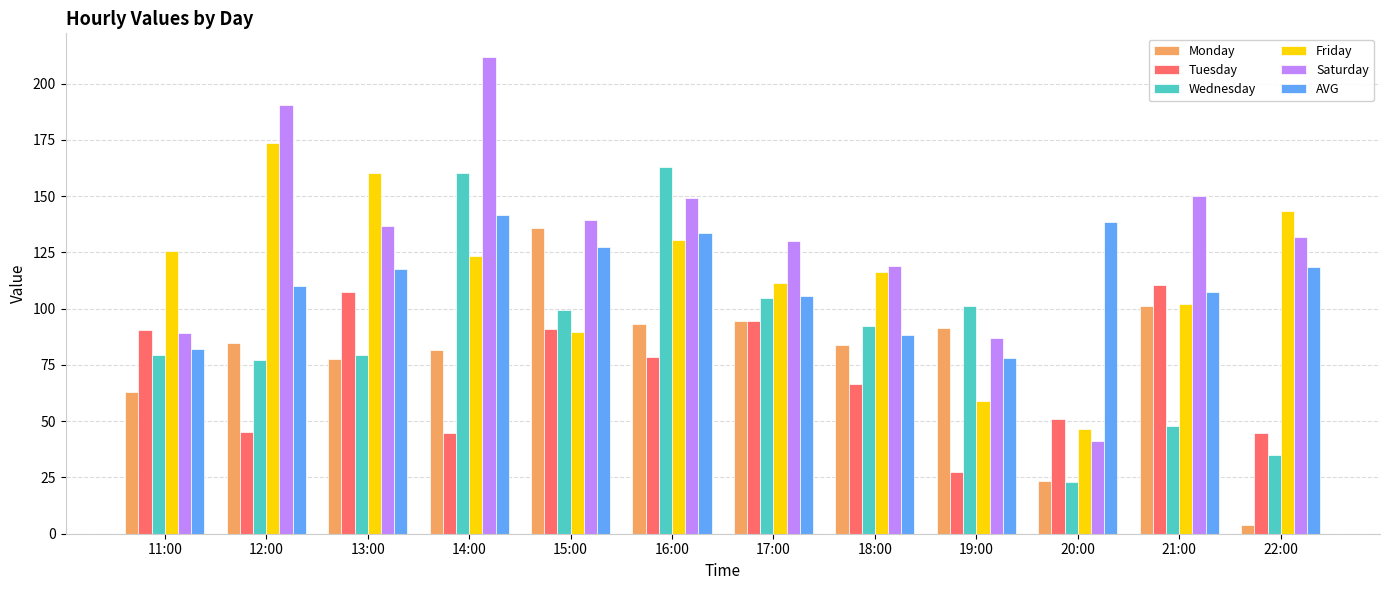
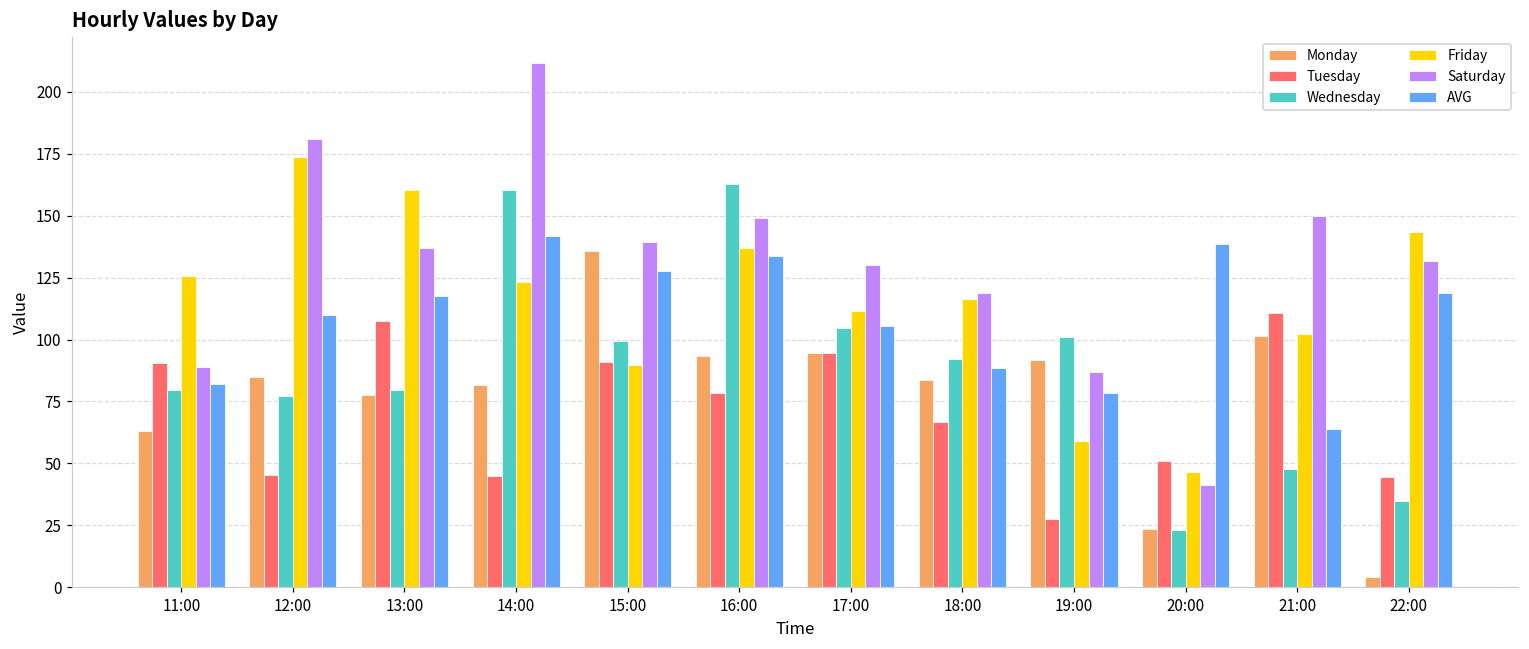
Saturday, 12:00: 191 -> 181
Friday, 16:00: 131 -> 137
AVG, 21:00: 107 -> 64
